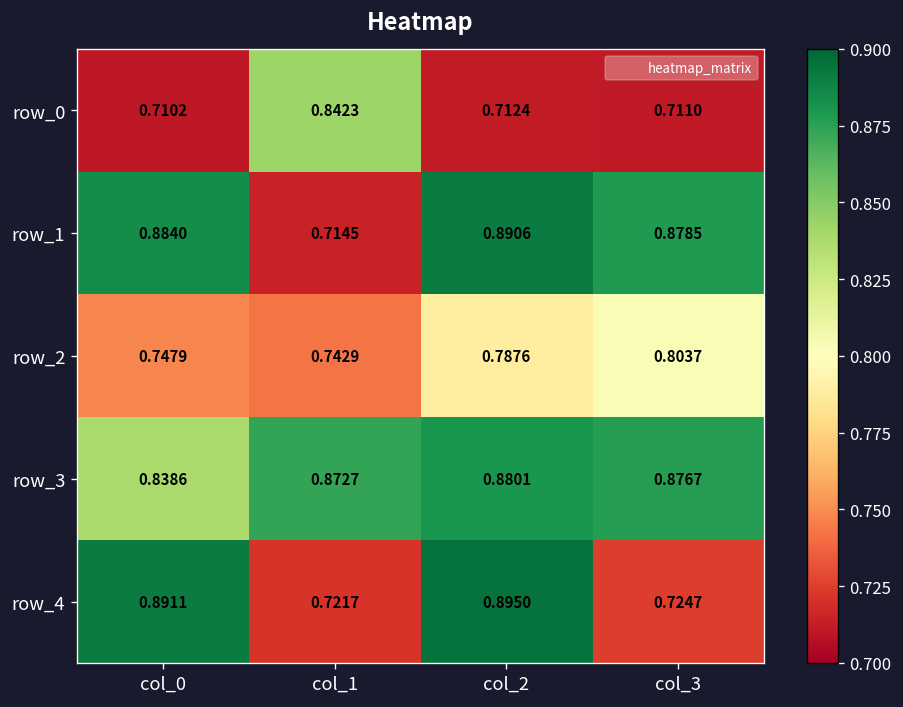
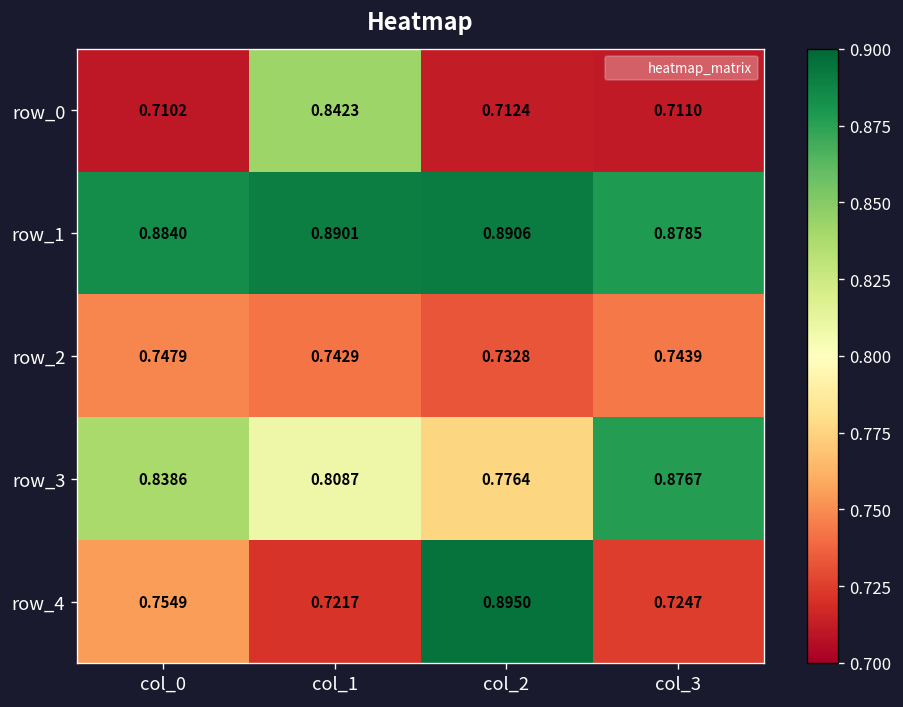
row_1, col_1: 0.7145 -> 0.8901
row_2, col_2: 0.7876 -> 0.7328
row_2, col_3: 0.8037 -> 0.7439
row_3, col_1: 0.8727 -> 0.8087
row_3, col_2: 0.8801 -> 0.7764
row_4, col_0: 0.8911 -> 0.7549
